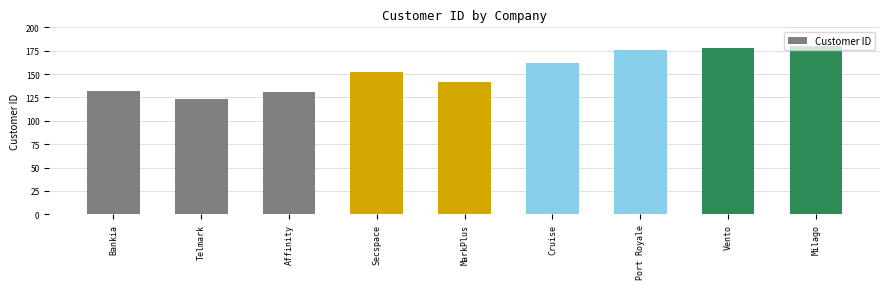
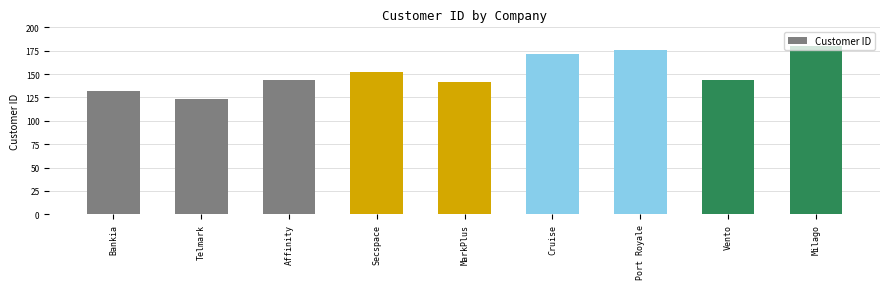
Affinity: 130 -> 140
Cruise: 160 -> 170
Vento: 180 -> 140
